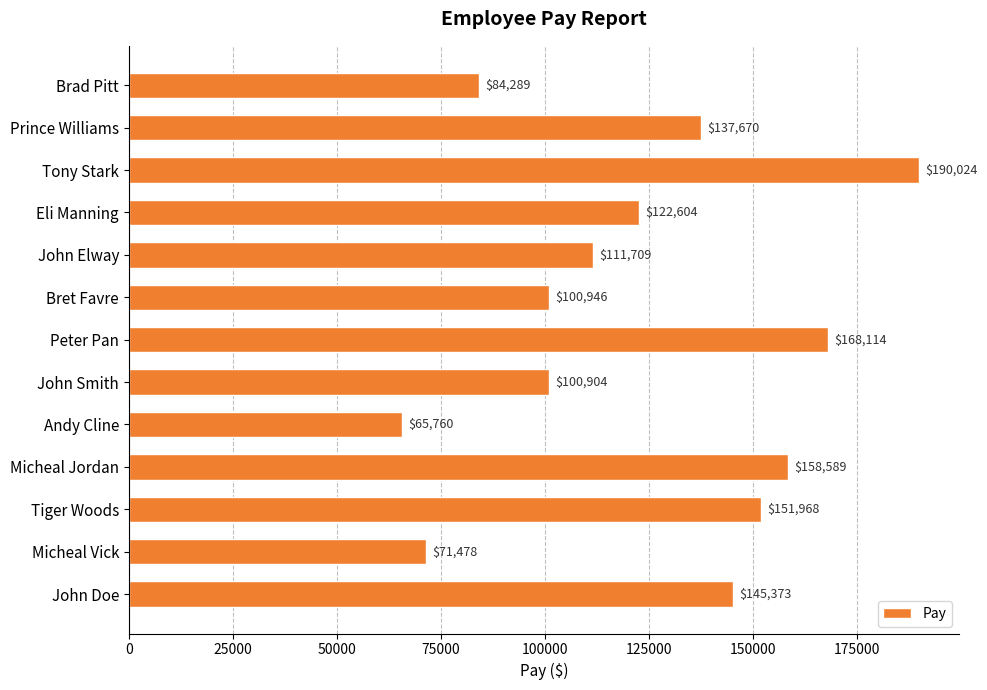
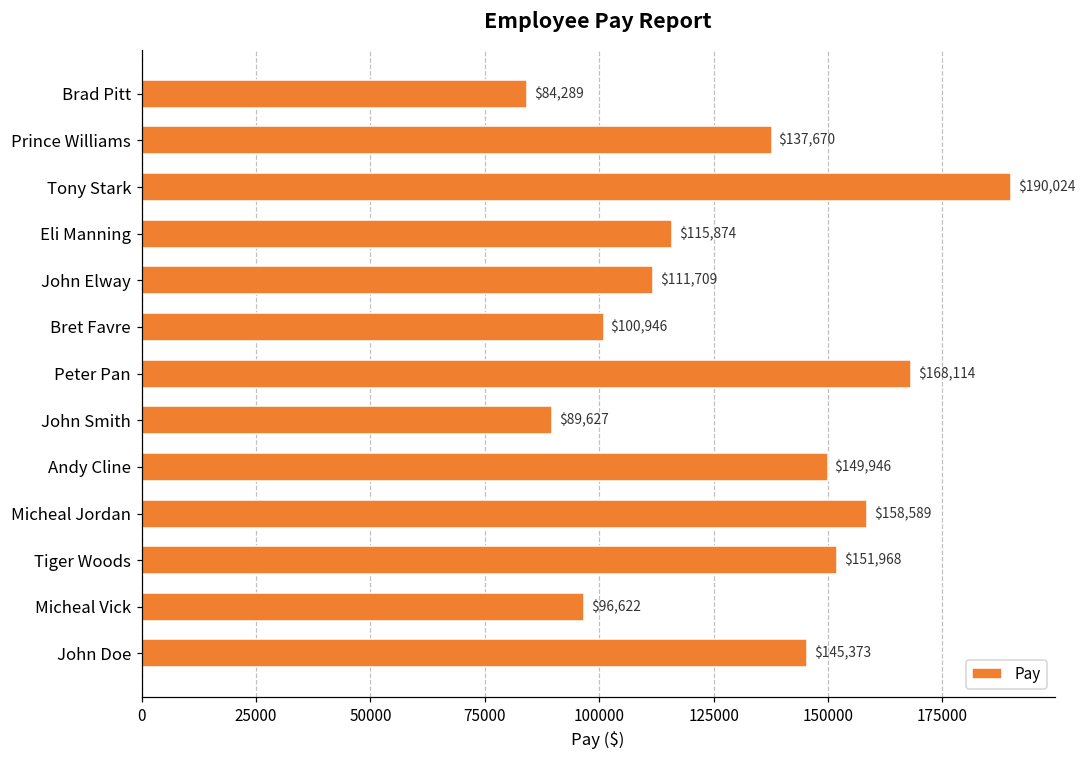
Eli Manning: $122,604 -> $115,874
John Smith: $100,904 -> $89,627
Andy Cline: $65,760 -> $149,946
Micheal Vick: $71,478 -> $96,622
